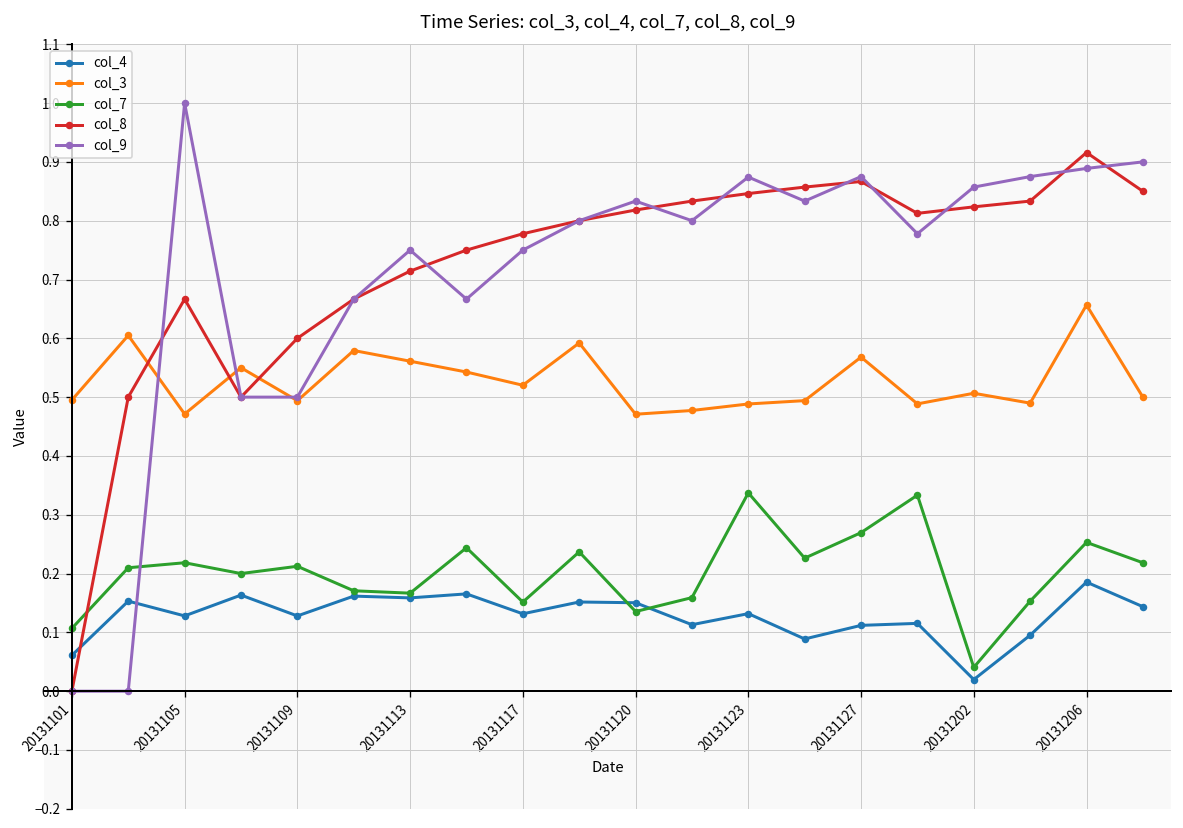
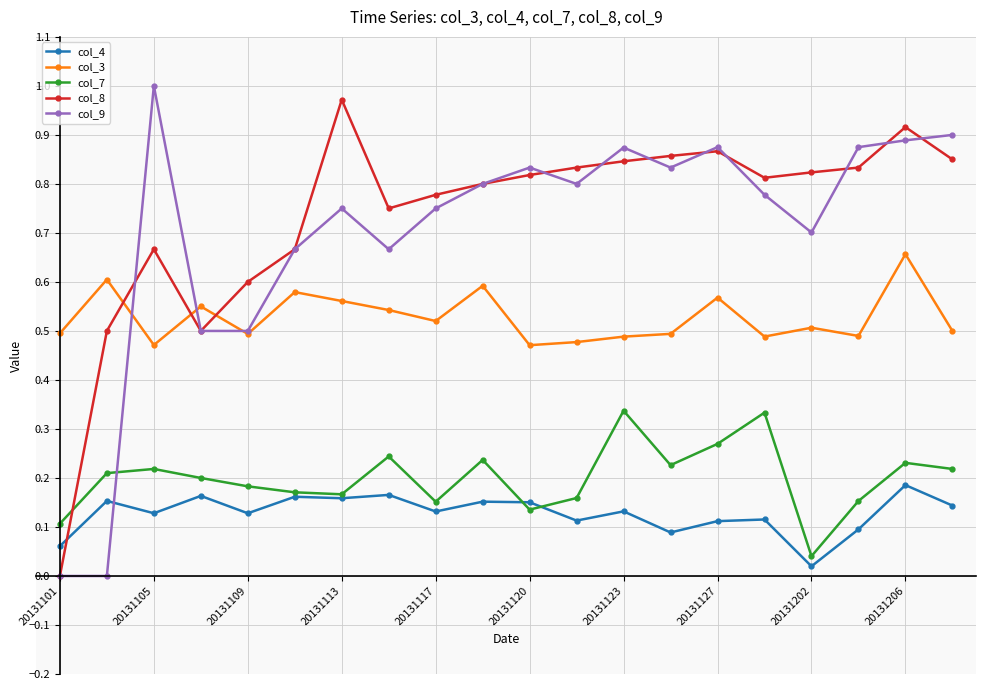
col_7, 20131109: 0.21 -> 0.18
col_8, 20131113: 0.71 -> 0.97
col_9, 20131202: 0.86 -> 0.70
col_7, 20131206: 0.25 -> 0.23
